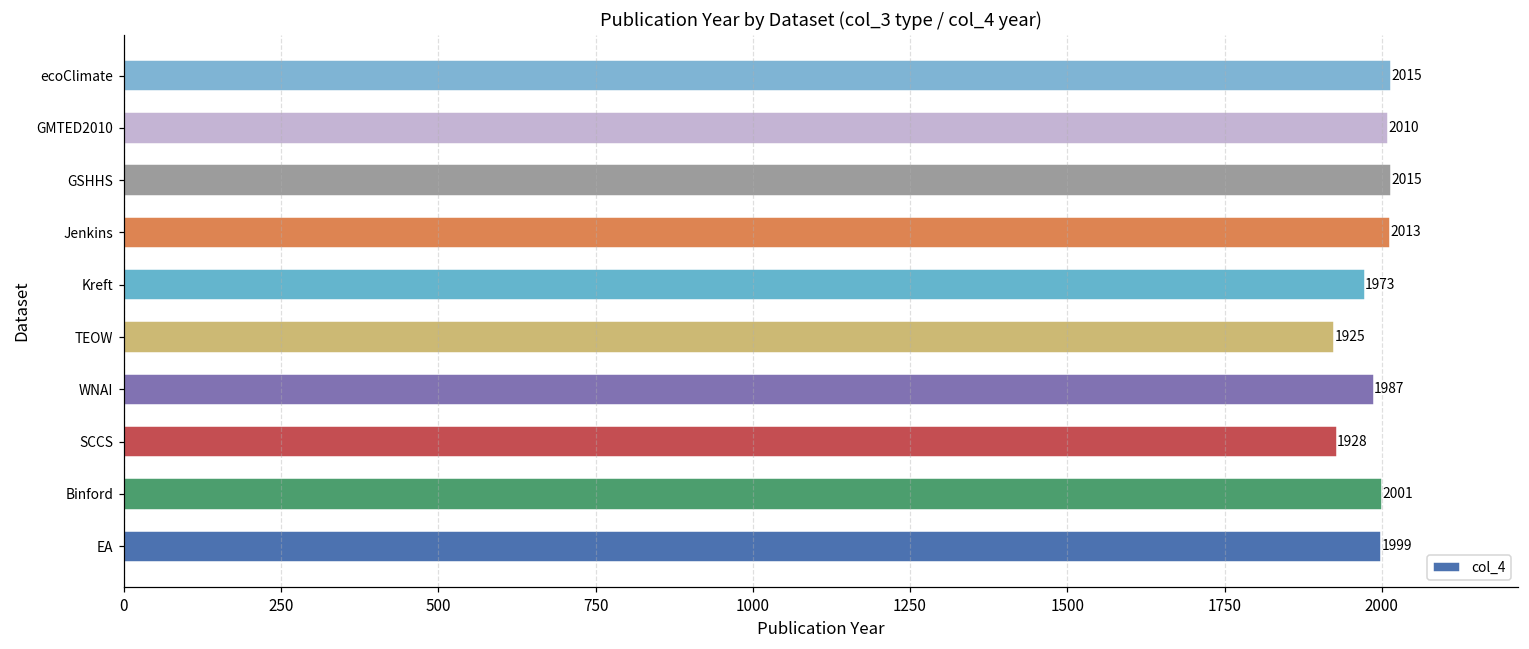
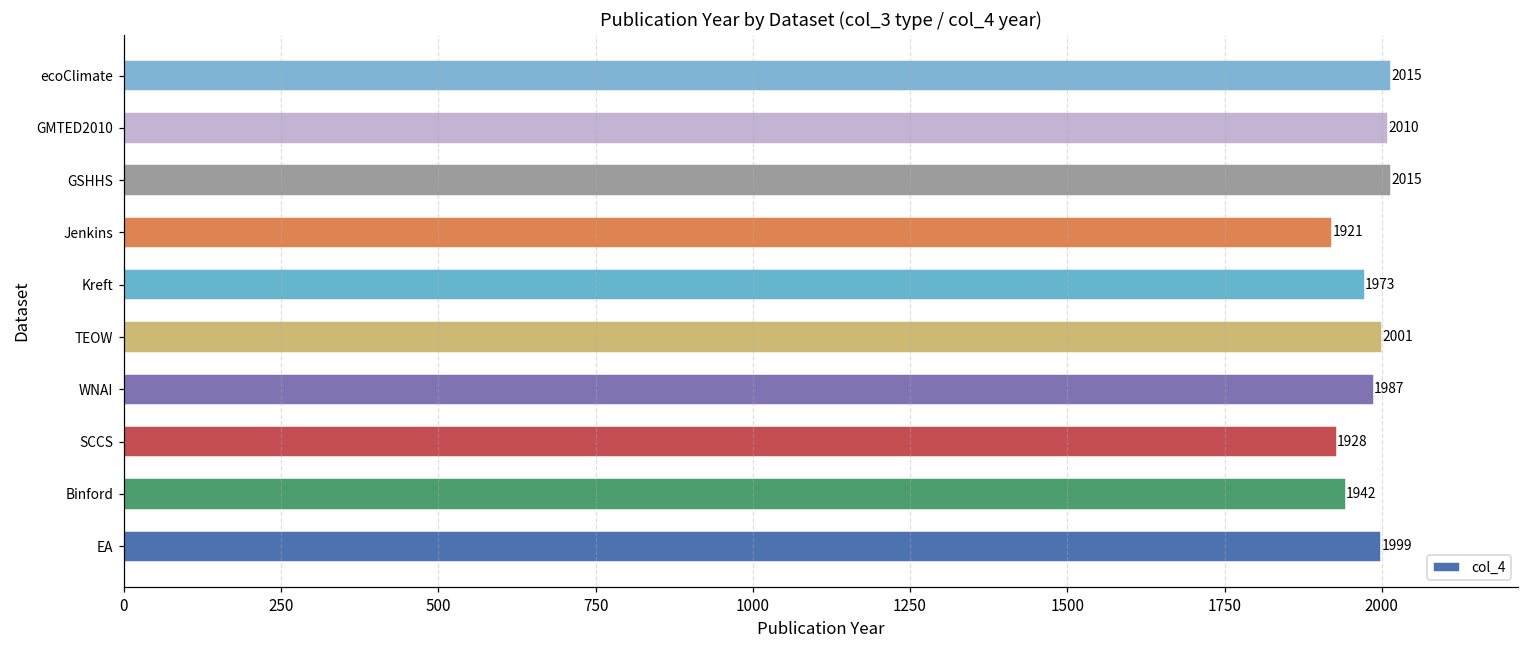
Jenkins: 2013 -> 1921
TEOW: 1925 -> 2001
Binford: 2001 -> 1942
